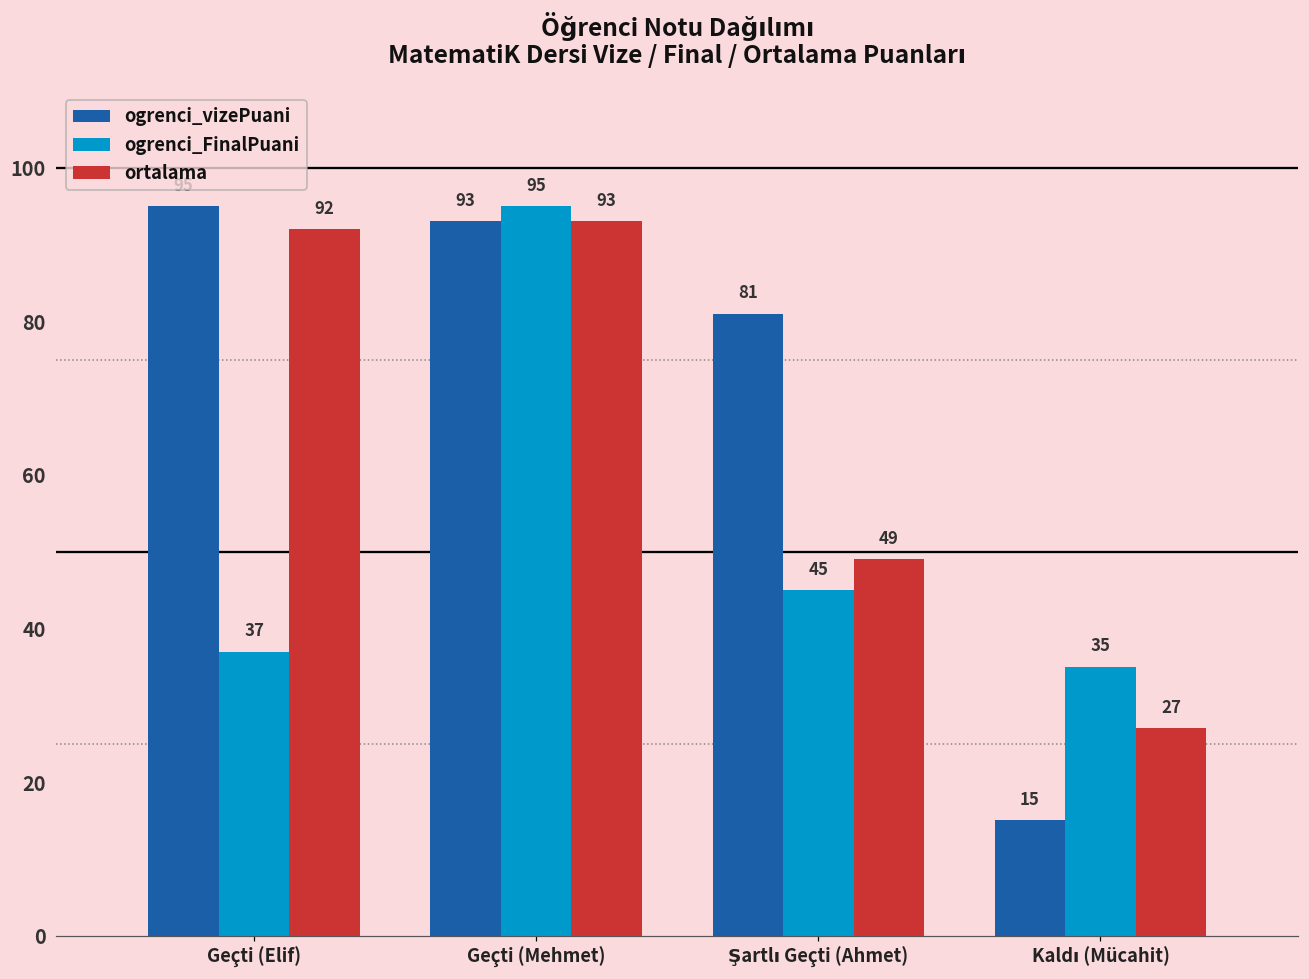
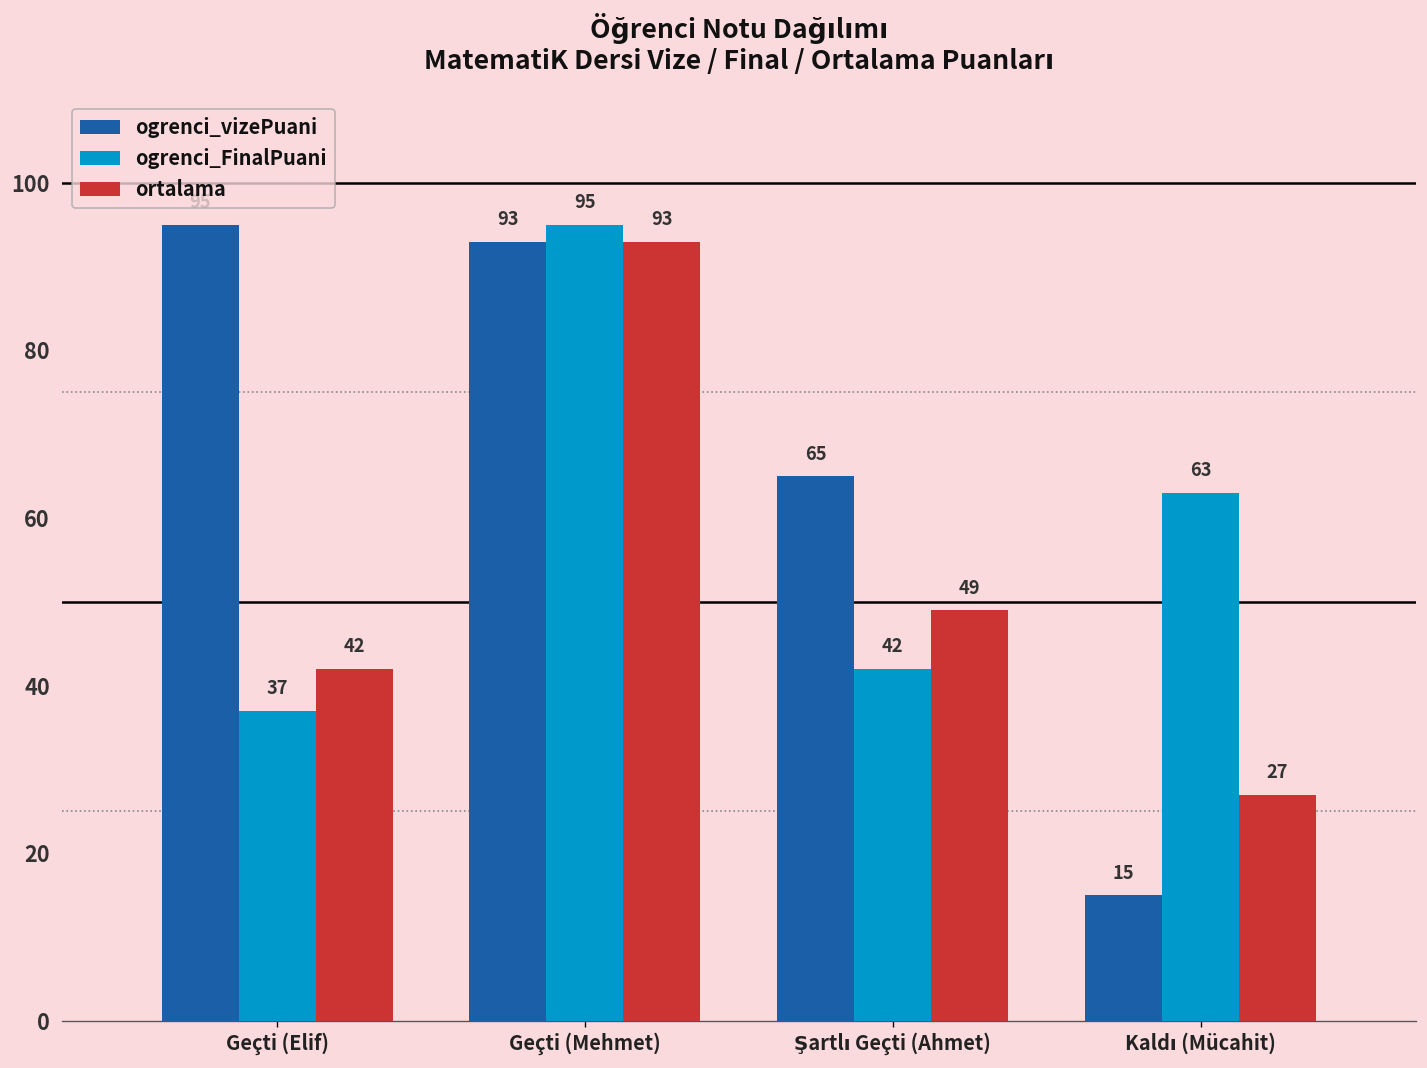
ortalama, Geçti (Elif): 92 -> 42
ogrenci_vizePuani, Şartlı Geçti (Ahmet): 81 -> 65
ogrenci_FinalPuani, Şartlı Geçti (Ahmet): 45 -> 42
ogrenci_FinalPuani, Kaldı (Mücahit): 35 -> 63
